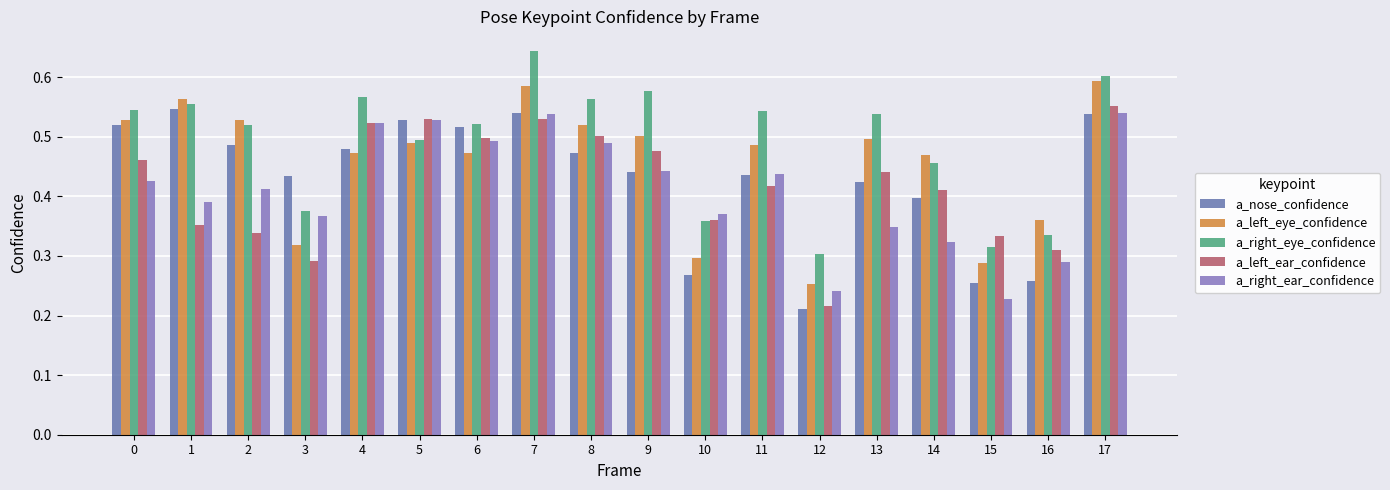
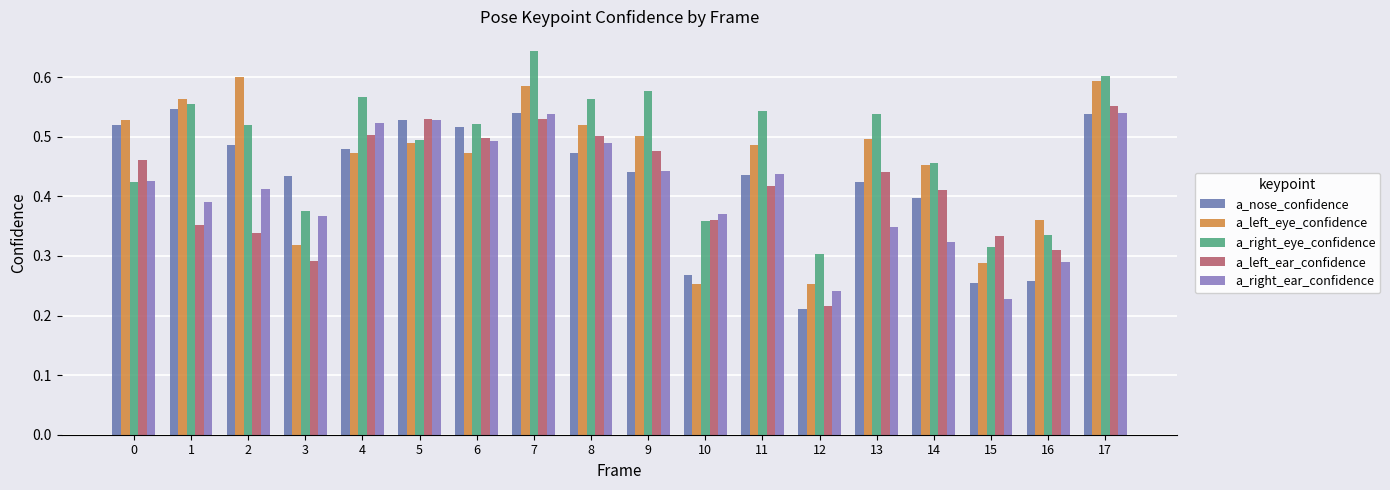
a_right_eye_confidence, 0: 0.54 -> 0.42
a_left_eye_confidence, 2: 0.53 -> 0.60
a_left_ear_confidence, 4: 0.52 -> 0.50
a_left_eye_confidence, 10: 0.30 -> 0.25
a_left_eye_confidence, 14: 0.47 -> 0.45
